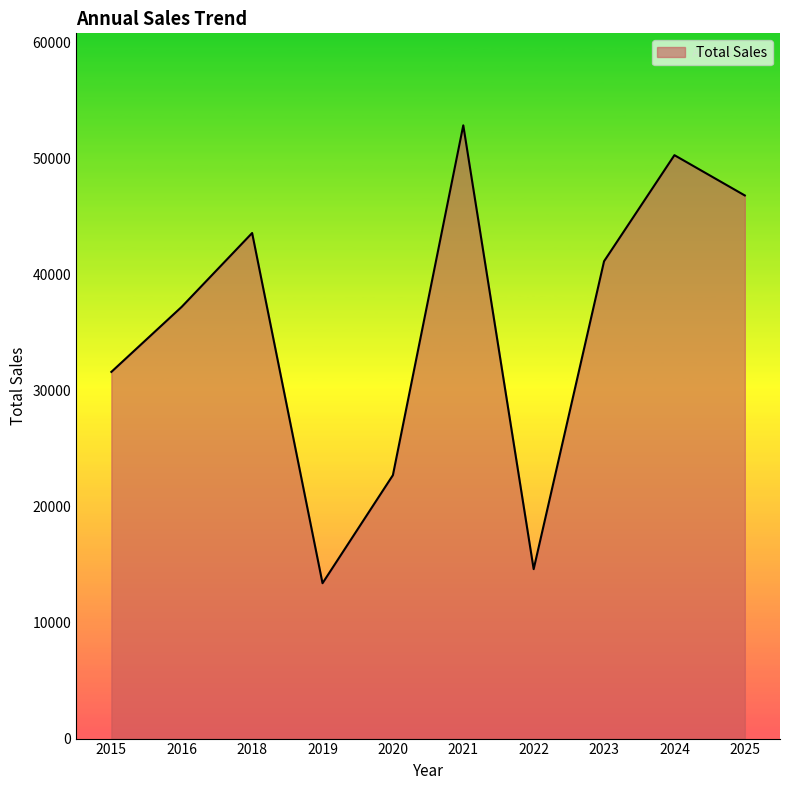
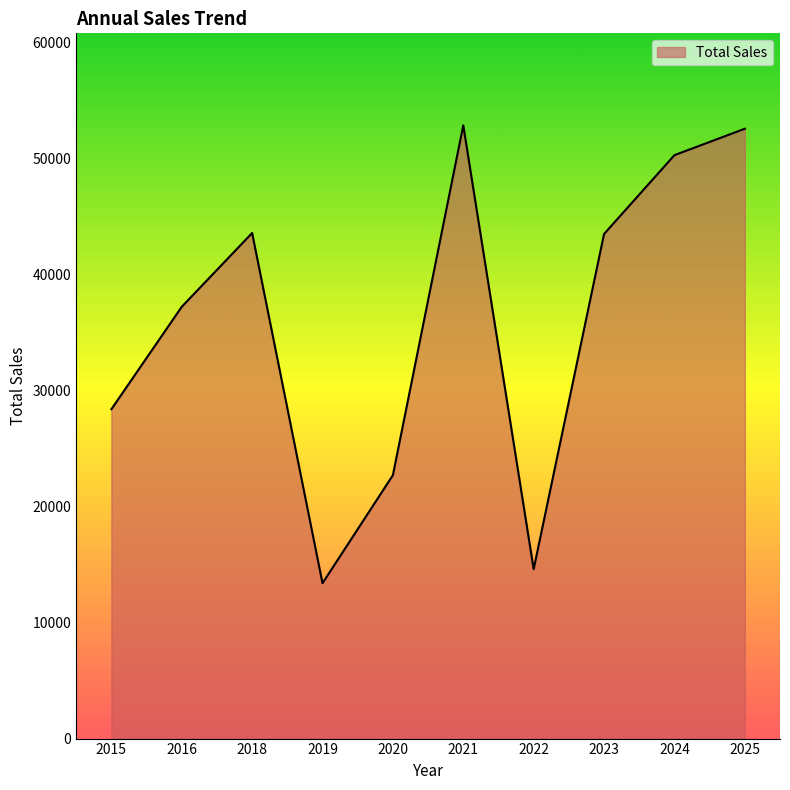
2015: 31600 -> 28400
2023: 41100 -> 43500
2025: 46800 -> 52500
